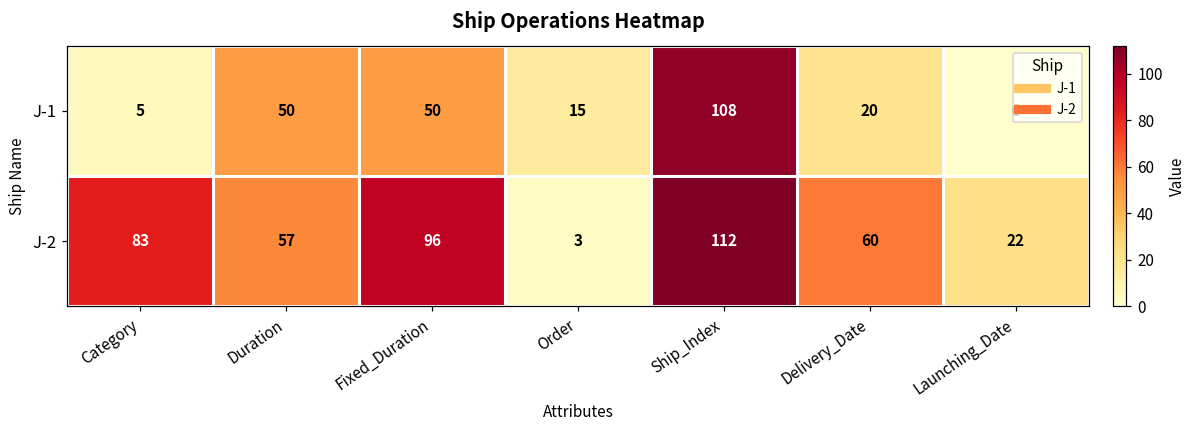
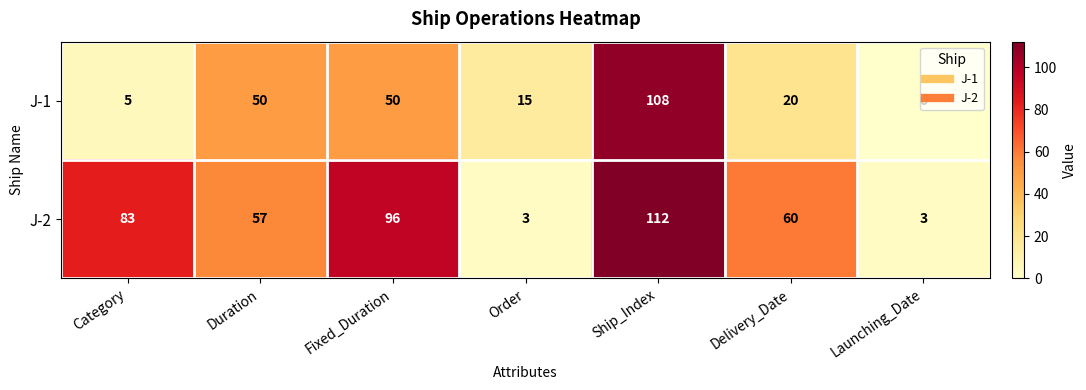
J-2, Launching_Date: 22 -> 3
